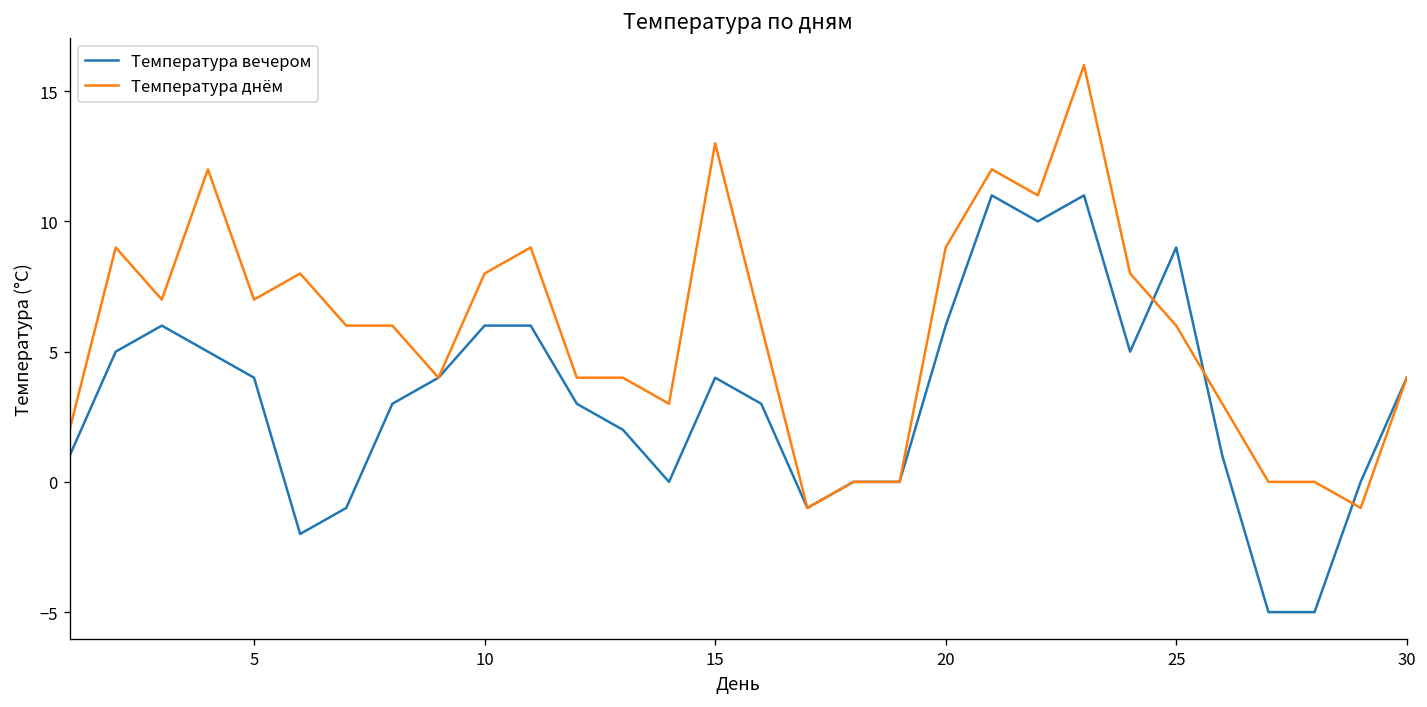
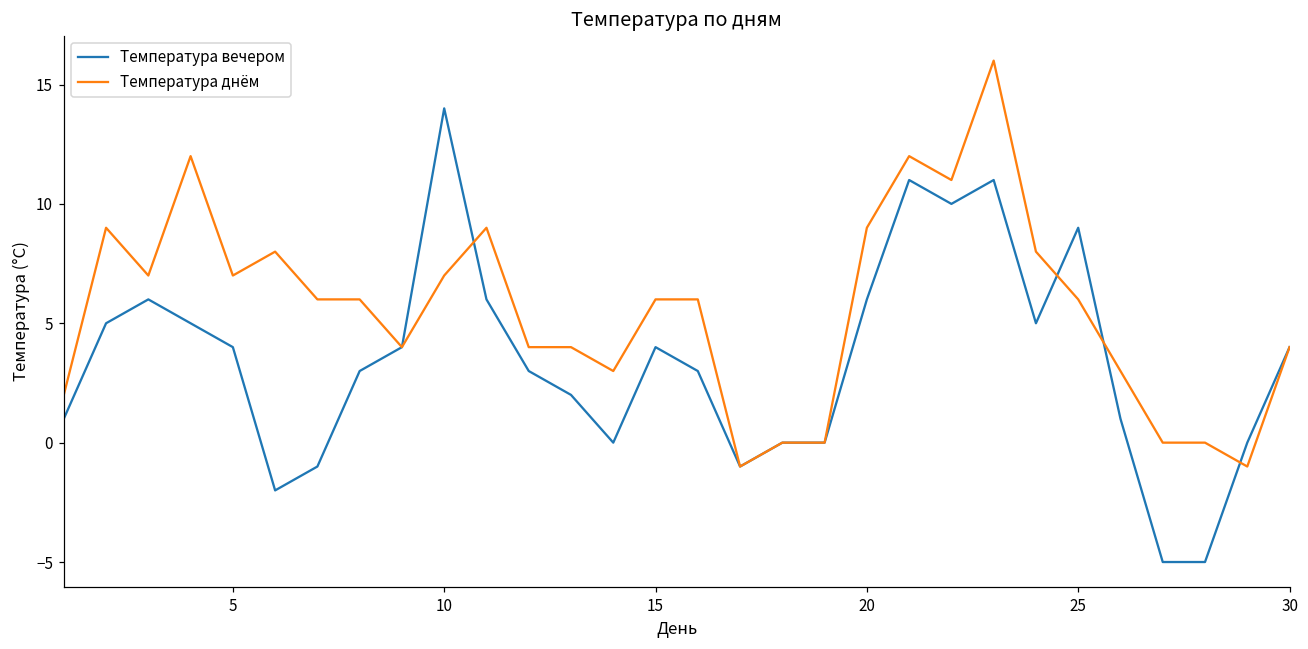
Температура вечером, 10: 6 -> 14
Температура днём, 10: 8 -> 7
Температура днём, 15: 13 -> 6
